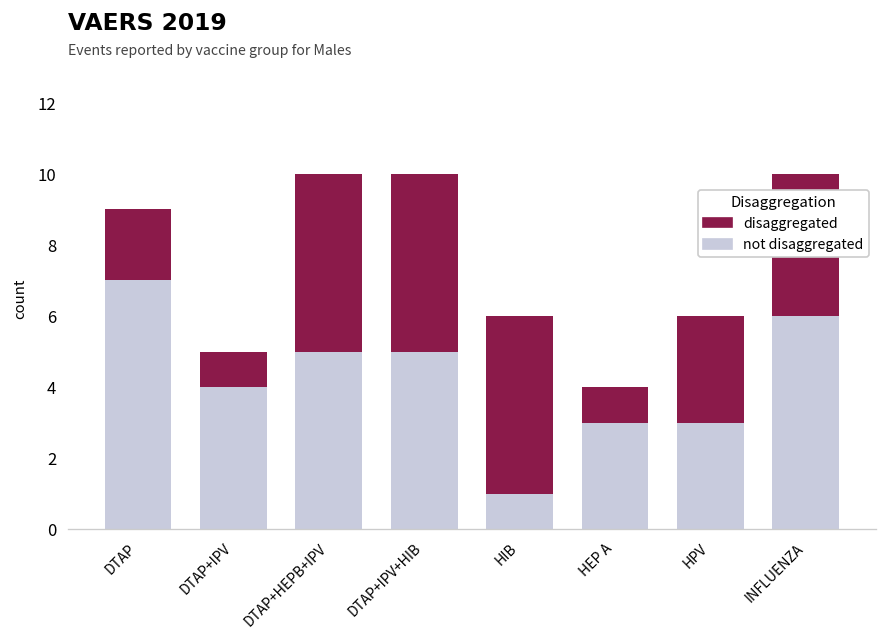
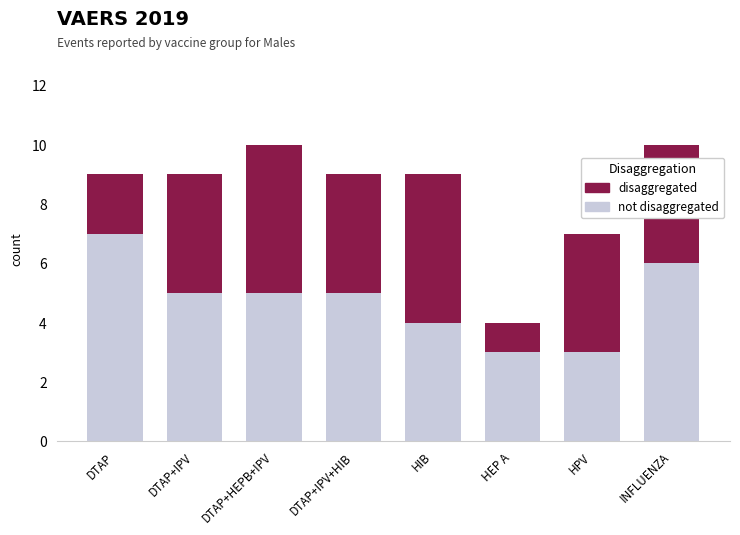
not disaggregated, DTAP+IPV: 4 -> 5
disaggregated, DTAP+IPV: 1 -> 4
disaggregated, DTAP+IPV+HIB: 5 -> 4
not disaggregated, HIB: 1 -> 4
disaggregated, HPV: 3 -> 4
